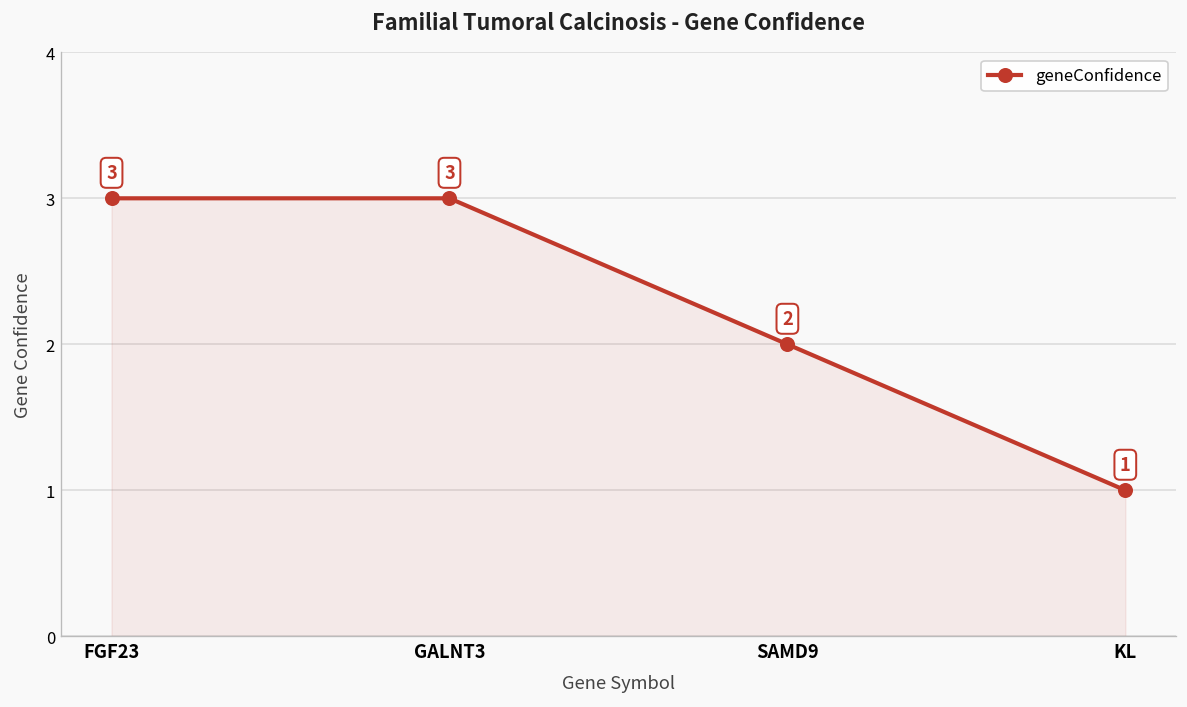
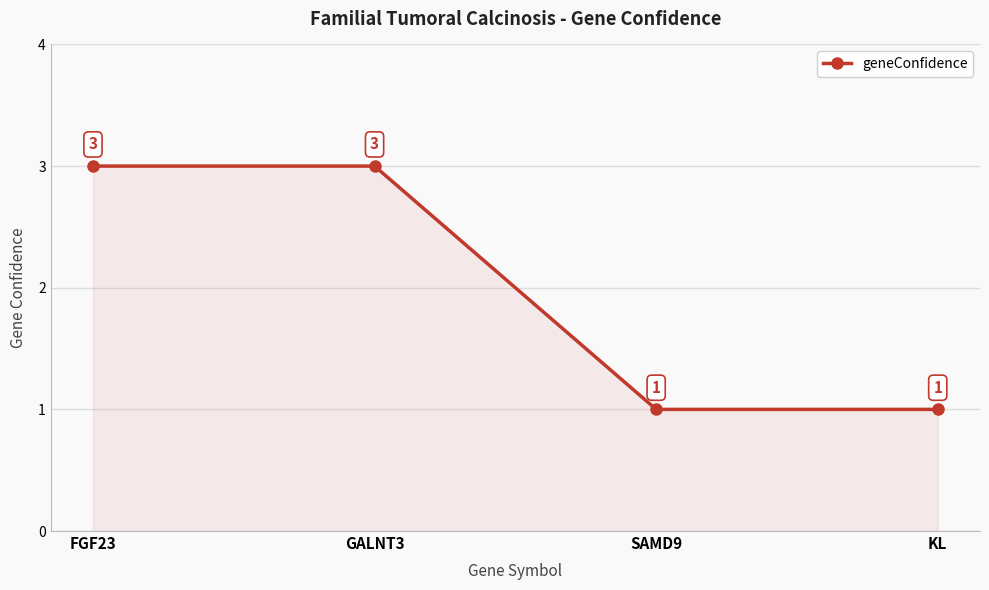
SAMD9: 2 -> 1
